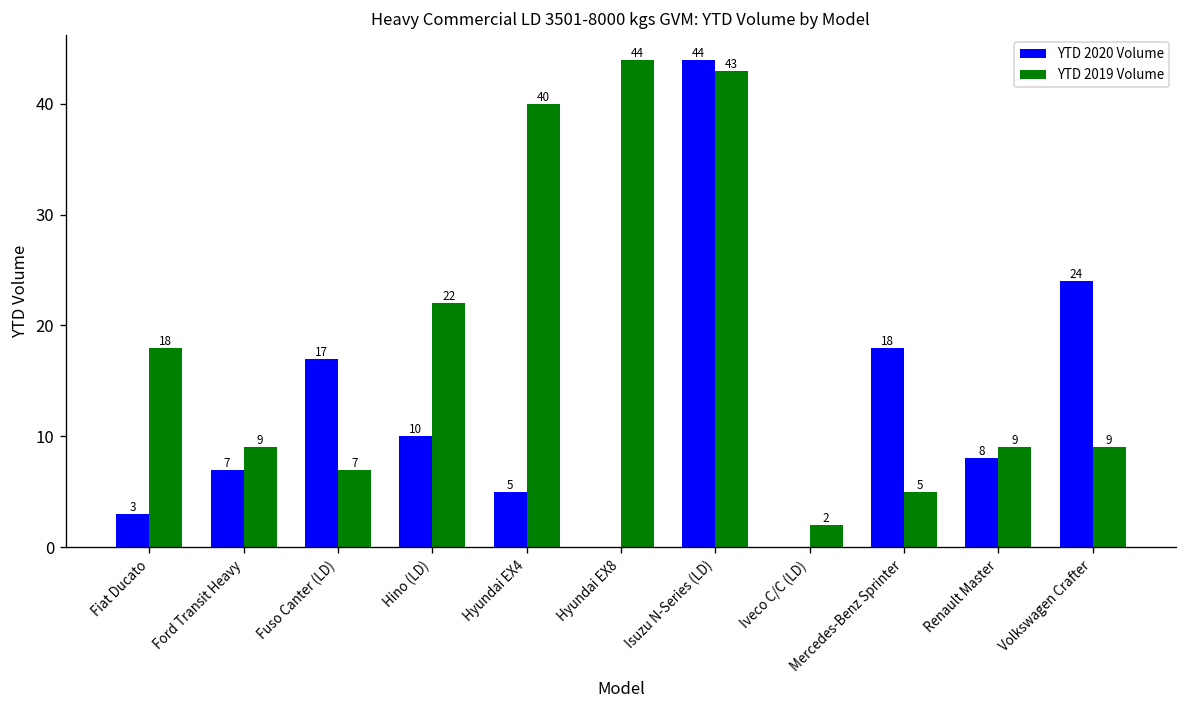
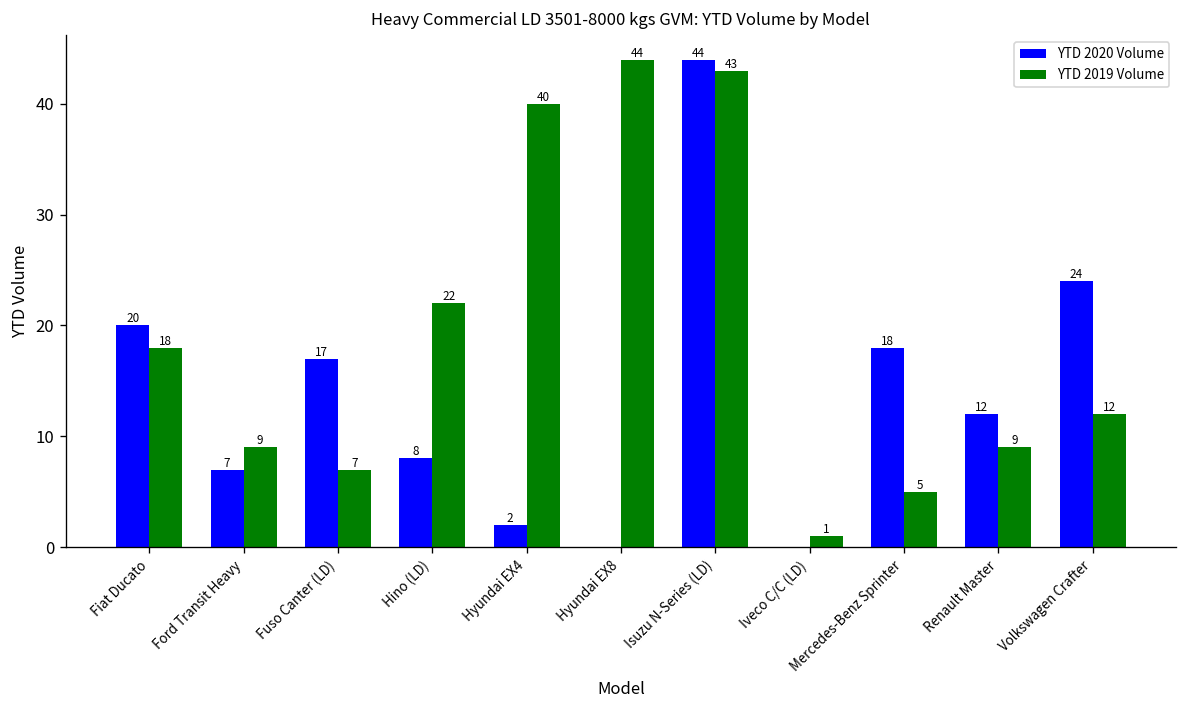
YTD 2020 Volume, Fiat Ducato: 3 -> 20
YTD 2020 Volume, Hino (LD): 10 -> 8
YTD 2020 Volume, Hyundai EX4: 5 -> 2
YTD 2019 Volume, Iveco C/C (LD): 2 -> 1
YTD 2020 Volume, Renault Master: 8 -> 12
YTD 2019 Volume, Volkswagen Crafter: 9 -> 12
